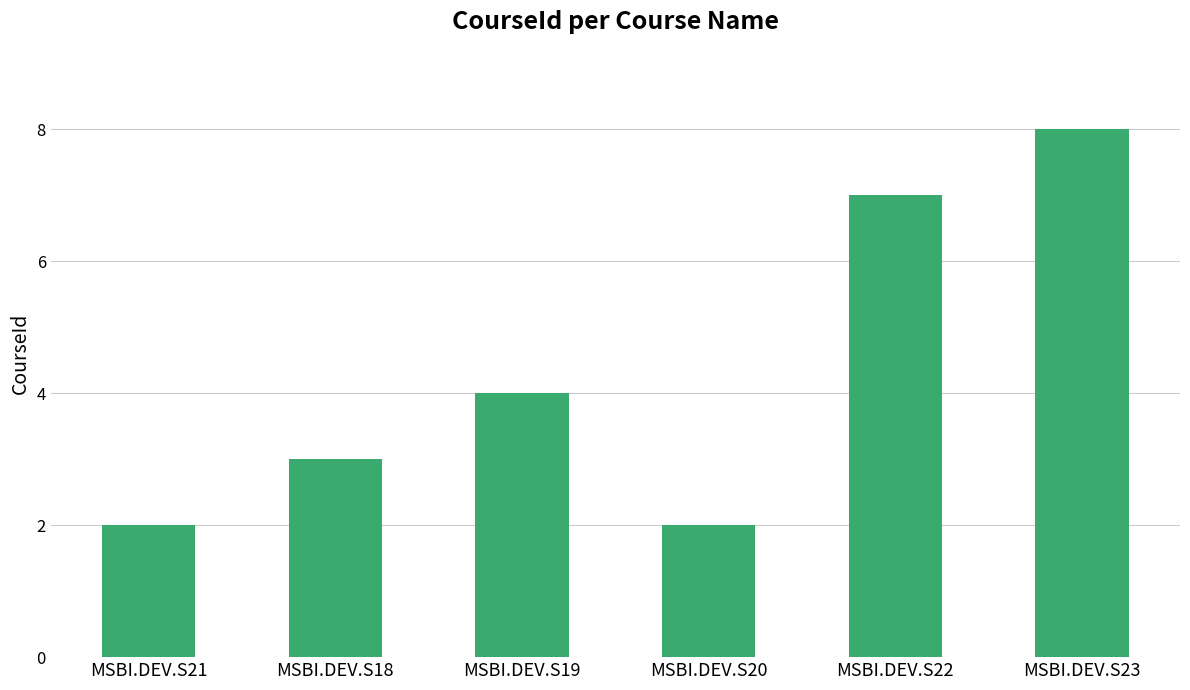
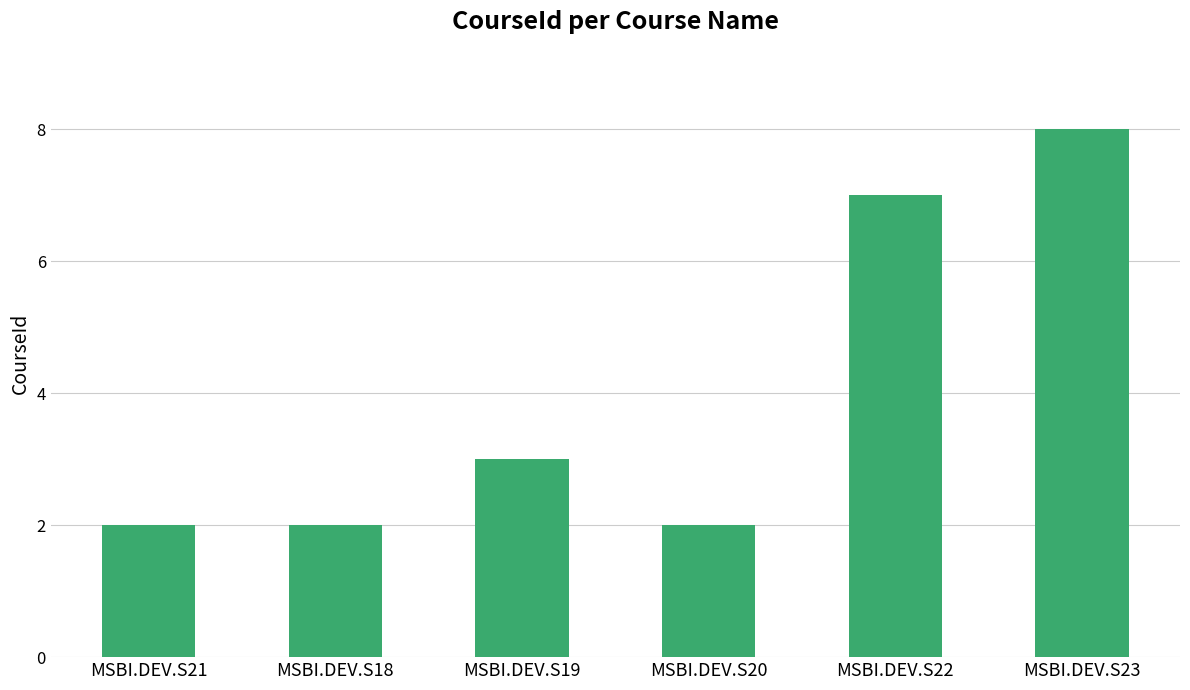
MSBI.DEV.S18: 3 -> 2
MSBI.DEV.S19: 4 -> 3
